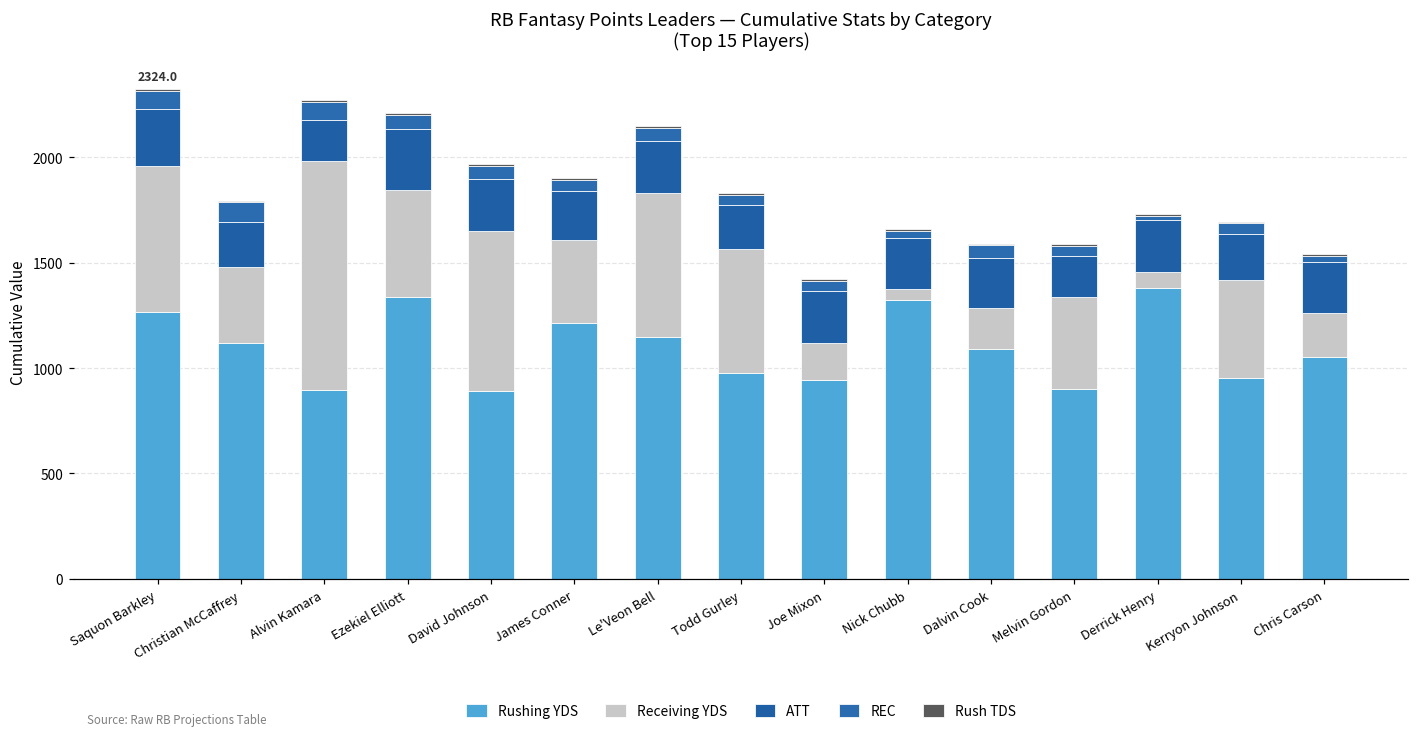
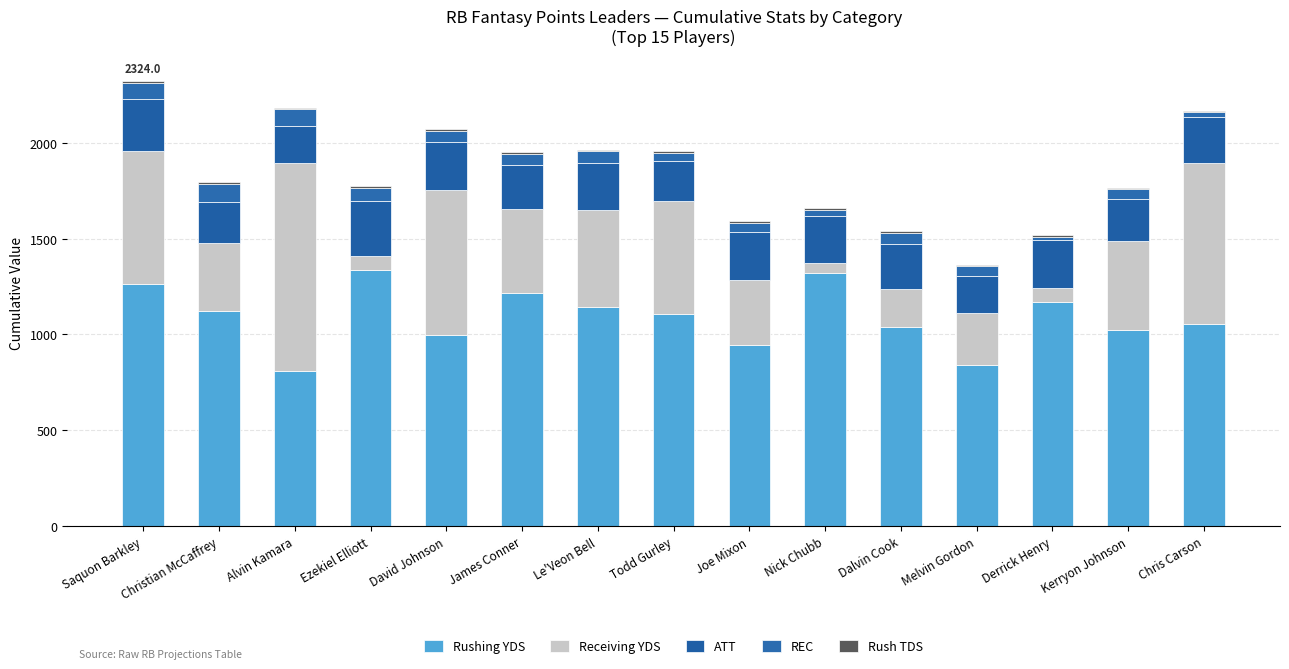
Rushing YDS, Alvin Kamara: 900 -> 810
Receiving YDS, Ezekiel Elliott: 510 -> 70
Rushing YDS, David Johnson: 890 -> 1000
Receiving YDS, James Conner: 390 -> 440
Receiving YDS, Le'Veon Bell: 690 -> 500
Rushing YDS, Todd Gurley: 980 -> 1110
Receiving YDS, Joe Mixon: 170 -> 340
Rushing YDS, Dalvin Cook: 1090 -> 1040
Rushing YDS, Melvin Gordon: 900 -> 840
Receiving YDS, Melvin Gordon: 440 -> 270
Rushing YDS, Derrick Henry: 1380 -> 1170
Rushing YDS, Kerryon Johnson: 950 -> 1020
Receiving YDS, Chris Carson: 210 -> 840
